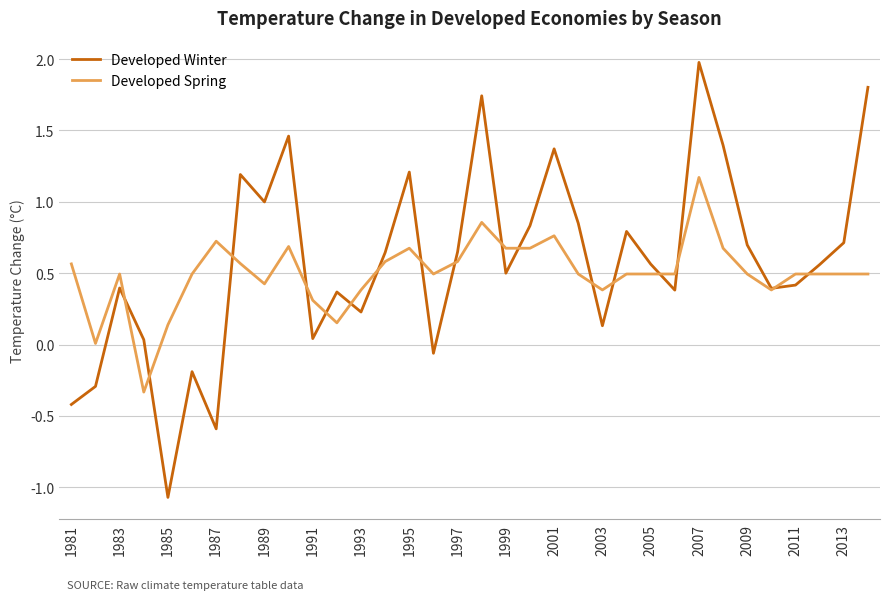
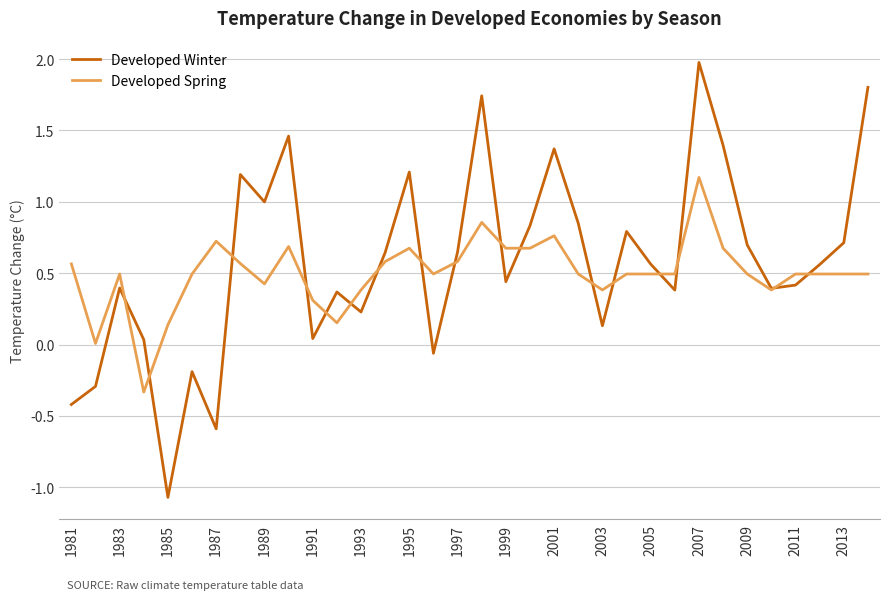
Developed Winter, 1999: 0.50 -> 0.44
